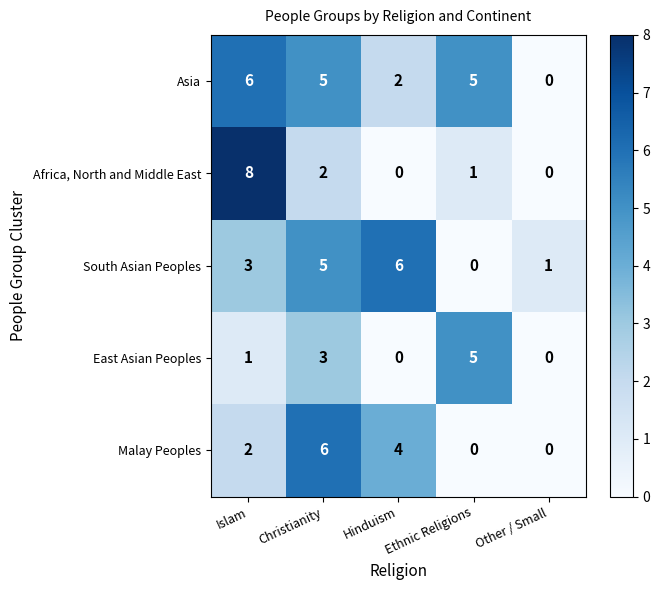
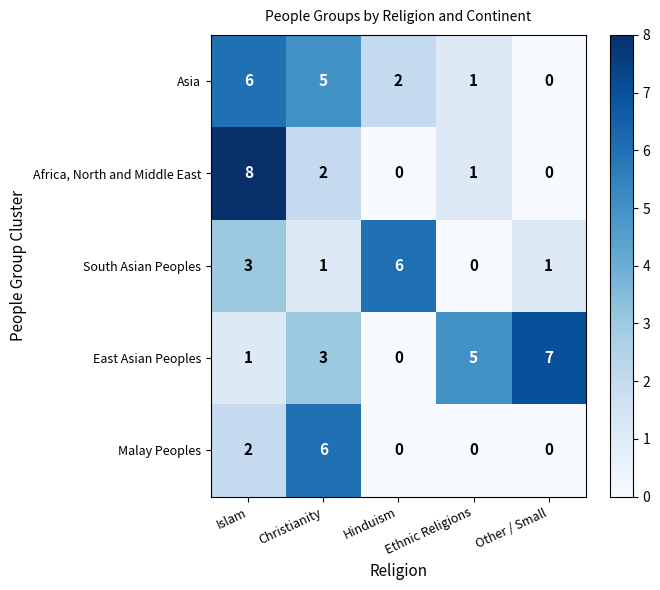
Asia, Ethnic Religions: 5 -> 1
South Asian Peoples, Christianity: 5 -> 1
East Asian Peoples, Other / Small: 0 -> 7
Malay Peoples, Hinduism: 4 -> 0
